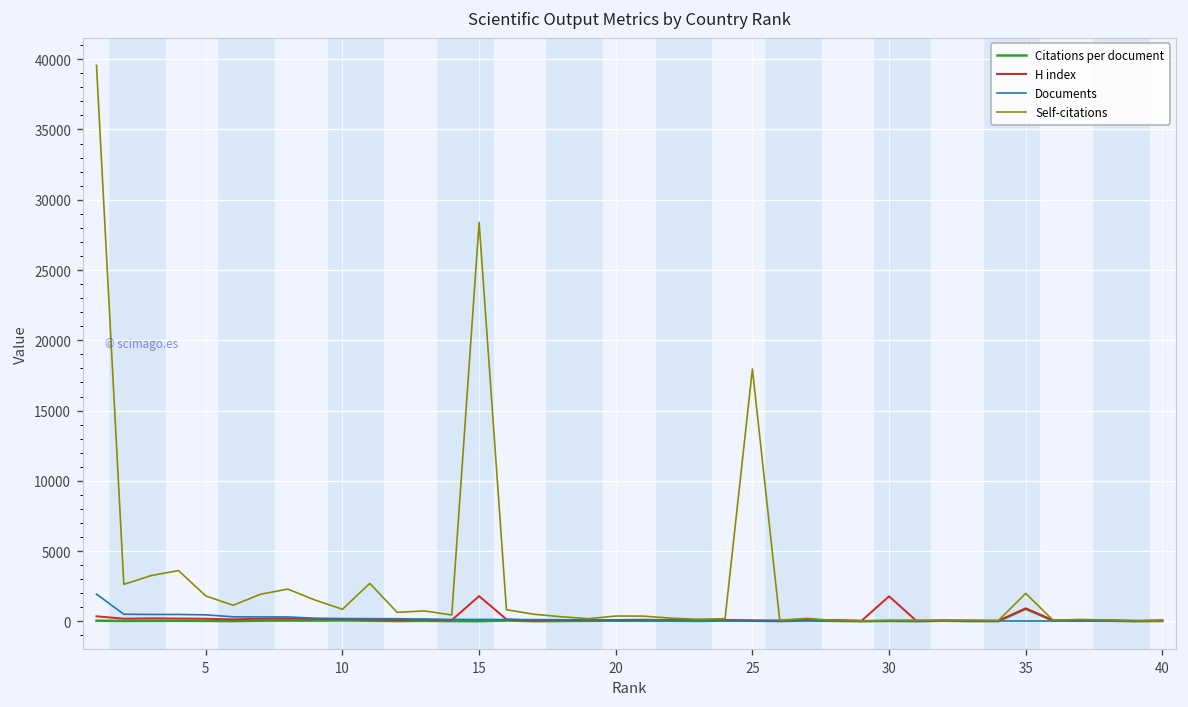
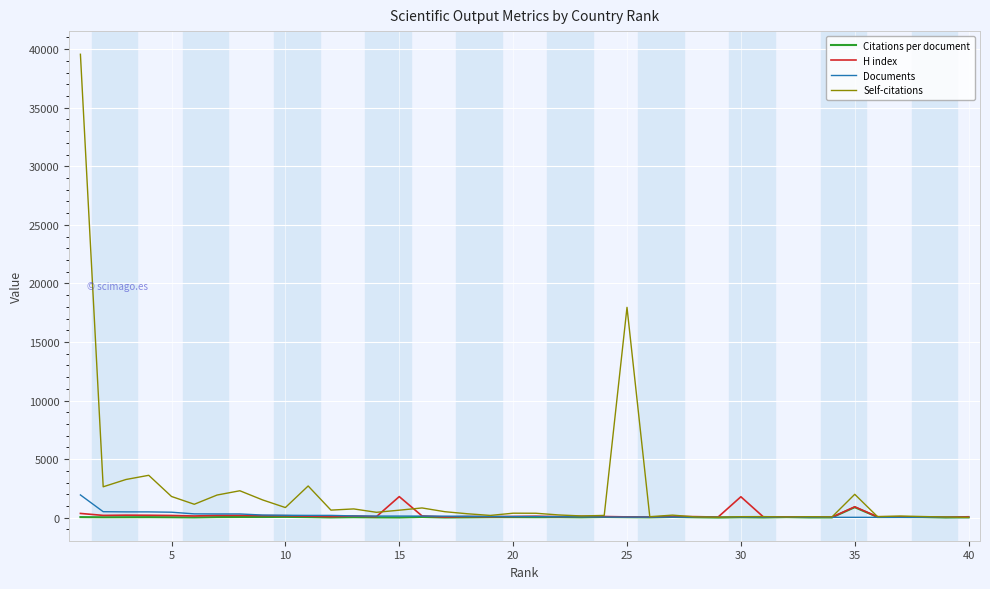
Self-citations, 15: 28400 -> 600
